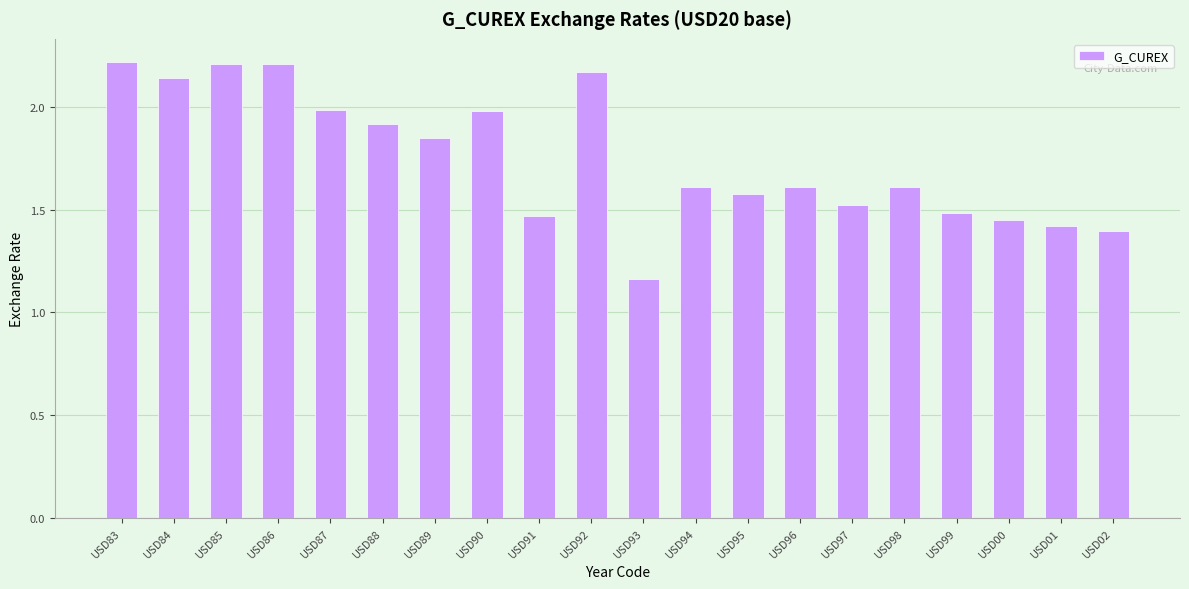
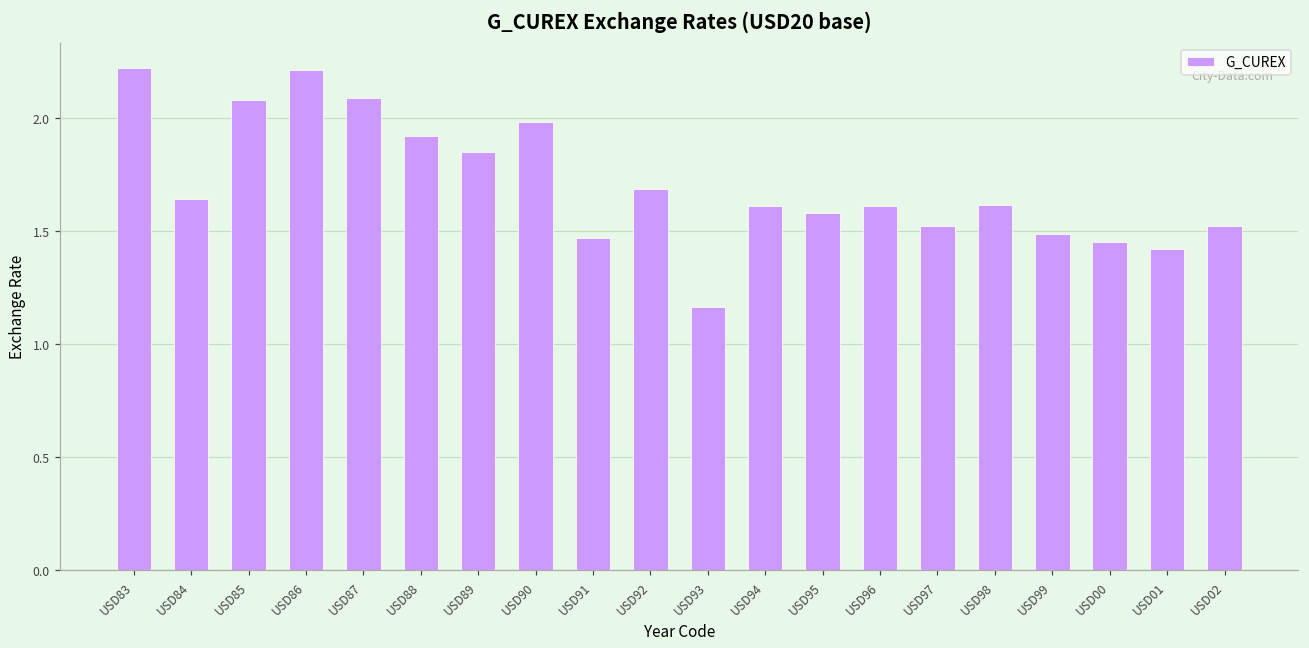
USD84: 2.14 -> 1.64
USD85: 2.21 -> 2.08
USD87: 1.99 -> 2.09
USD92: 2.17 -> 1.68
USD02: 1.40 -> 1.52
